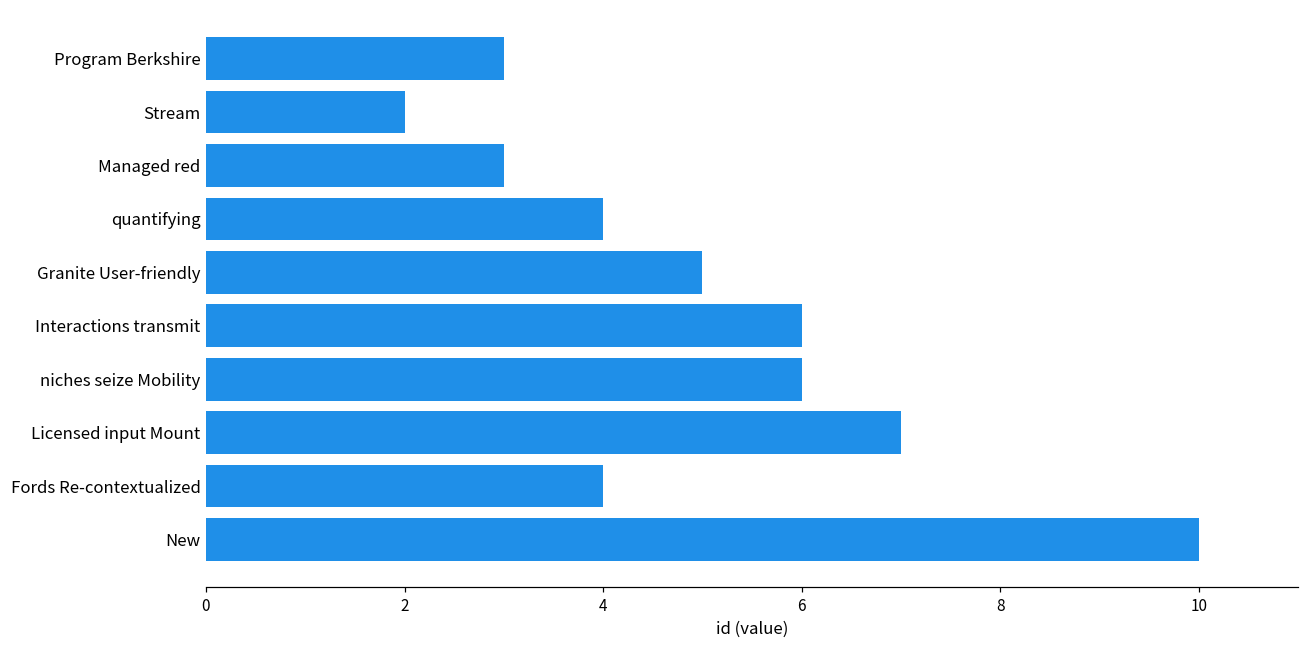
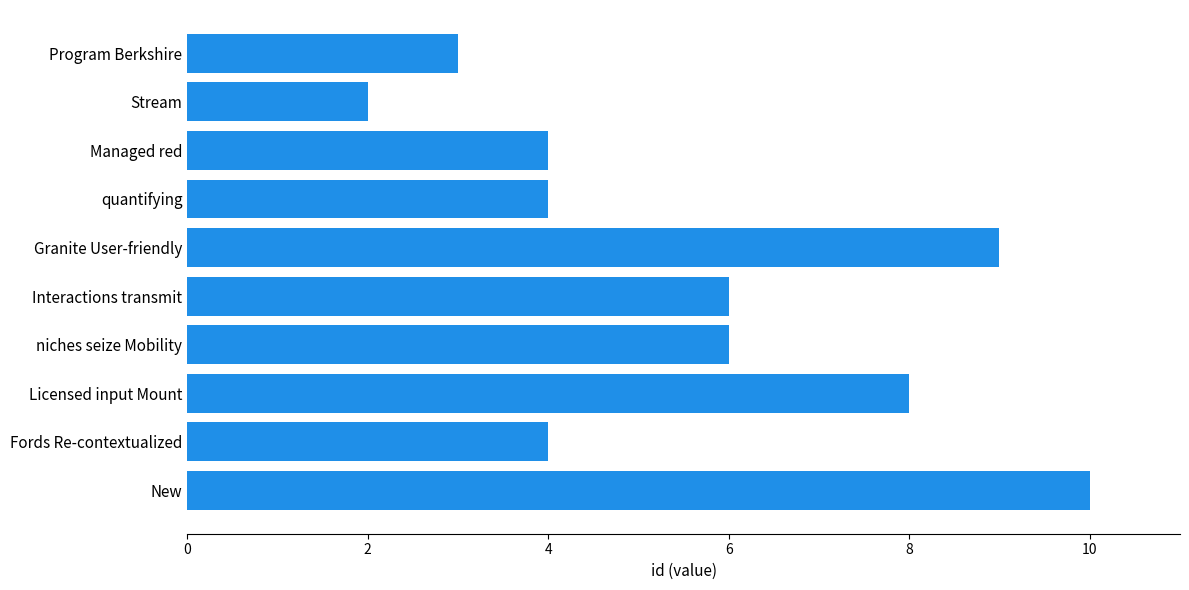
Managed red: 3 -> 4
Granite User-friendly: 5 -> 9
Licensed input Mount: 7 -> 8
